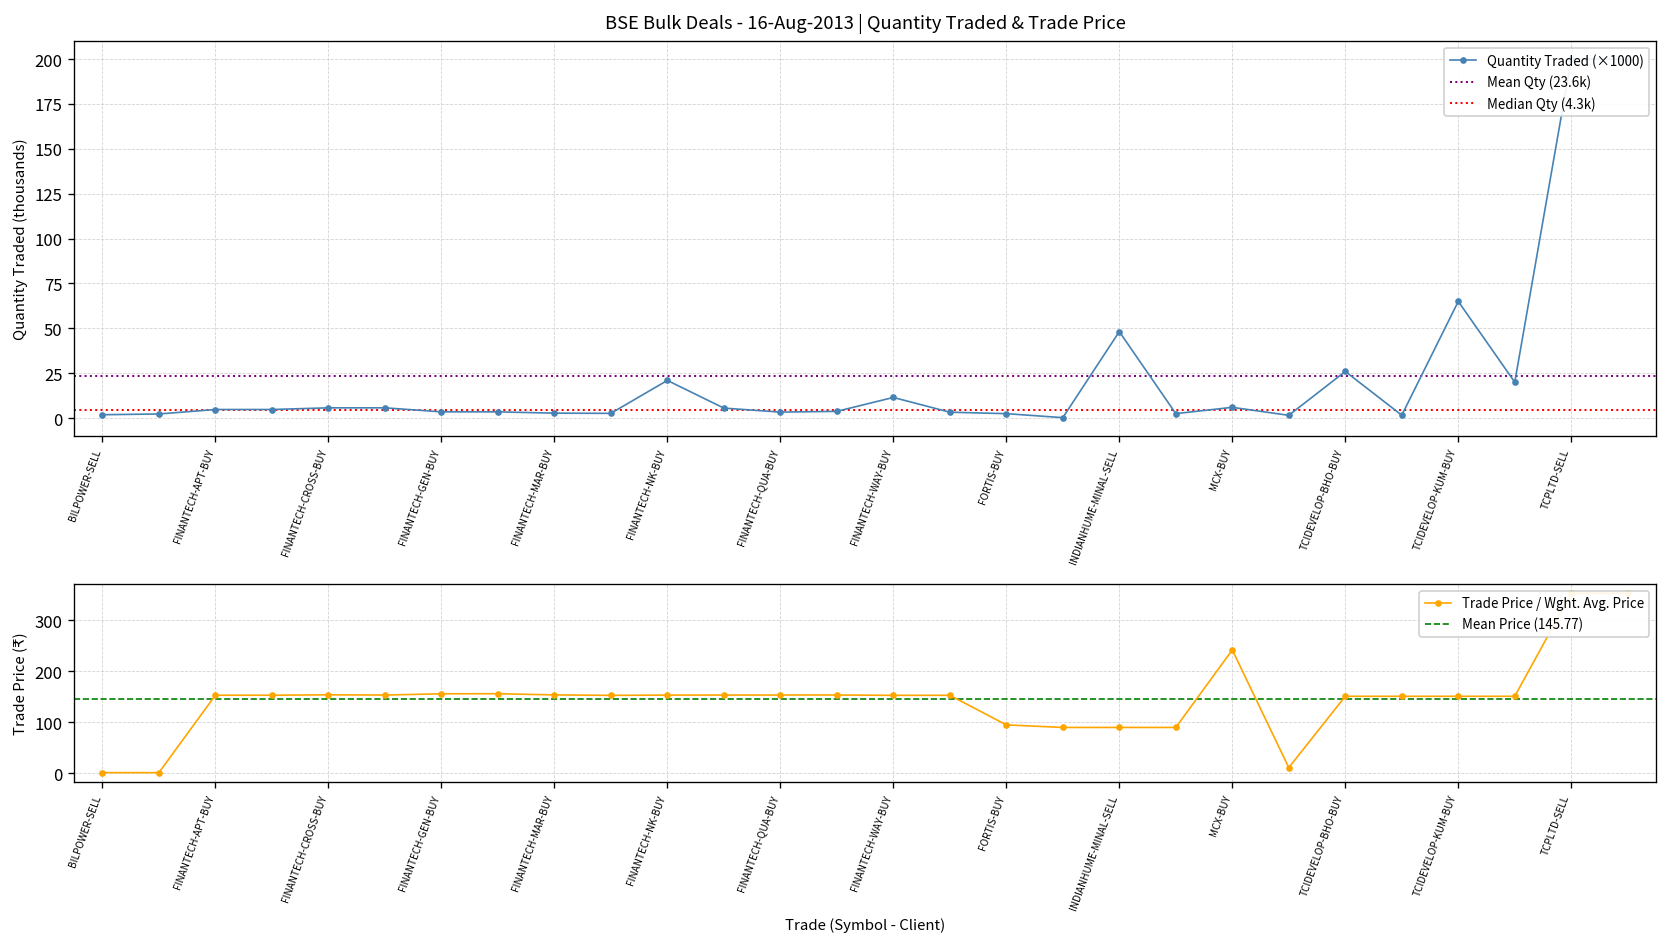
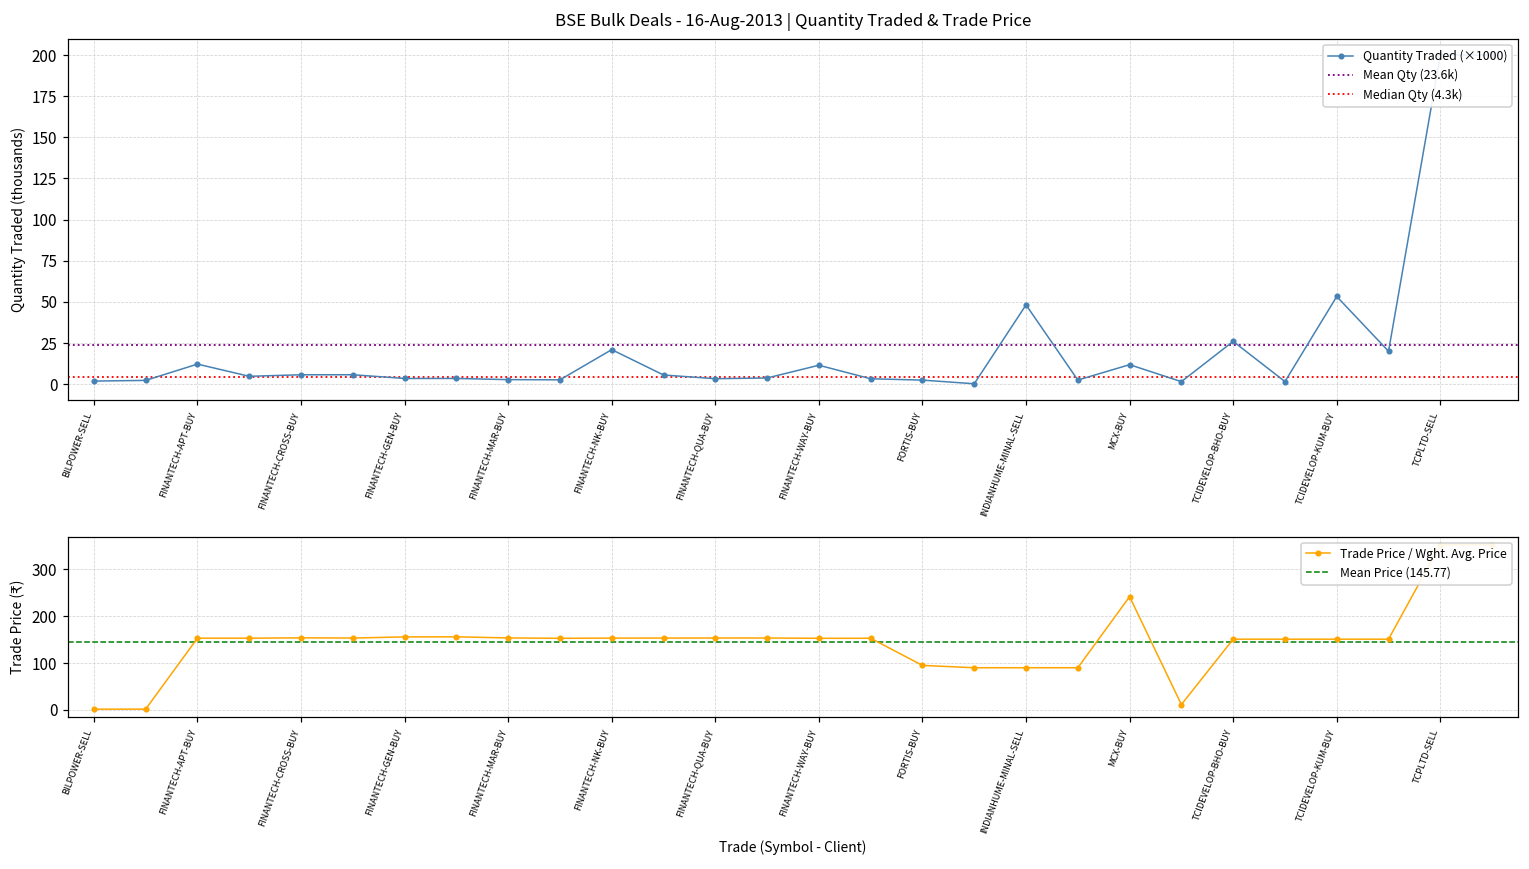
BSE Bulk Deals - 16-Aug-2013 | Quantity Traded & Trade Price, FINANTECH-APT-BUY: 5 -> 12
BSE Bulk Deals - 16-Aug-2013 | Quantity Traded & Trade Price, MCX-BUY: 6 -> 12
BSE Bulk Deals - 16-Aug-2013 | Quantity Traded & Trade Price, TCIDEVELOP-KUM-BUY: 65 -> 53
